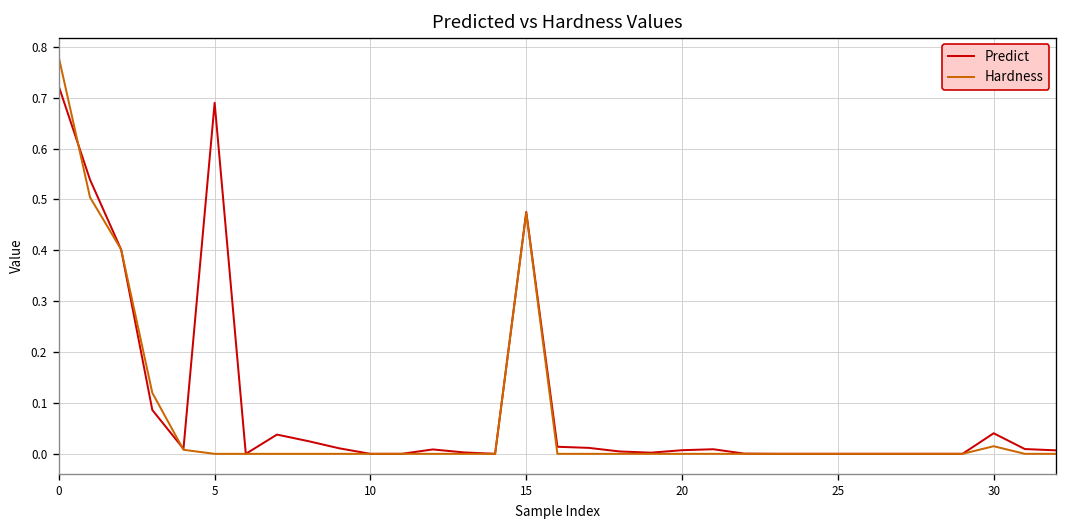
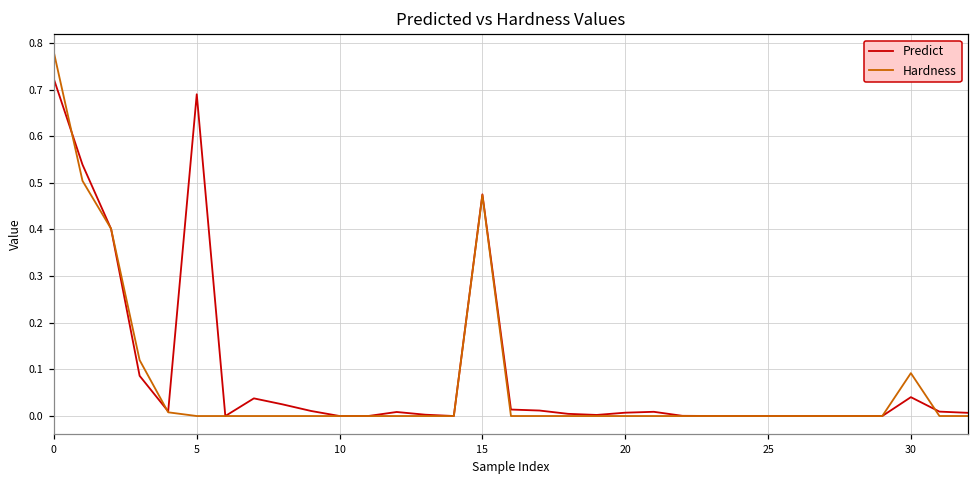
Hardness, 30: 0.02 -> 0.09
